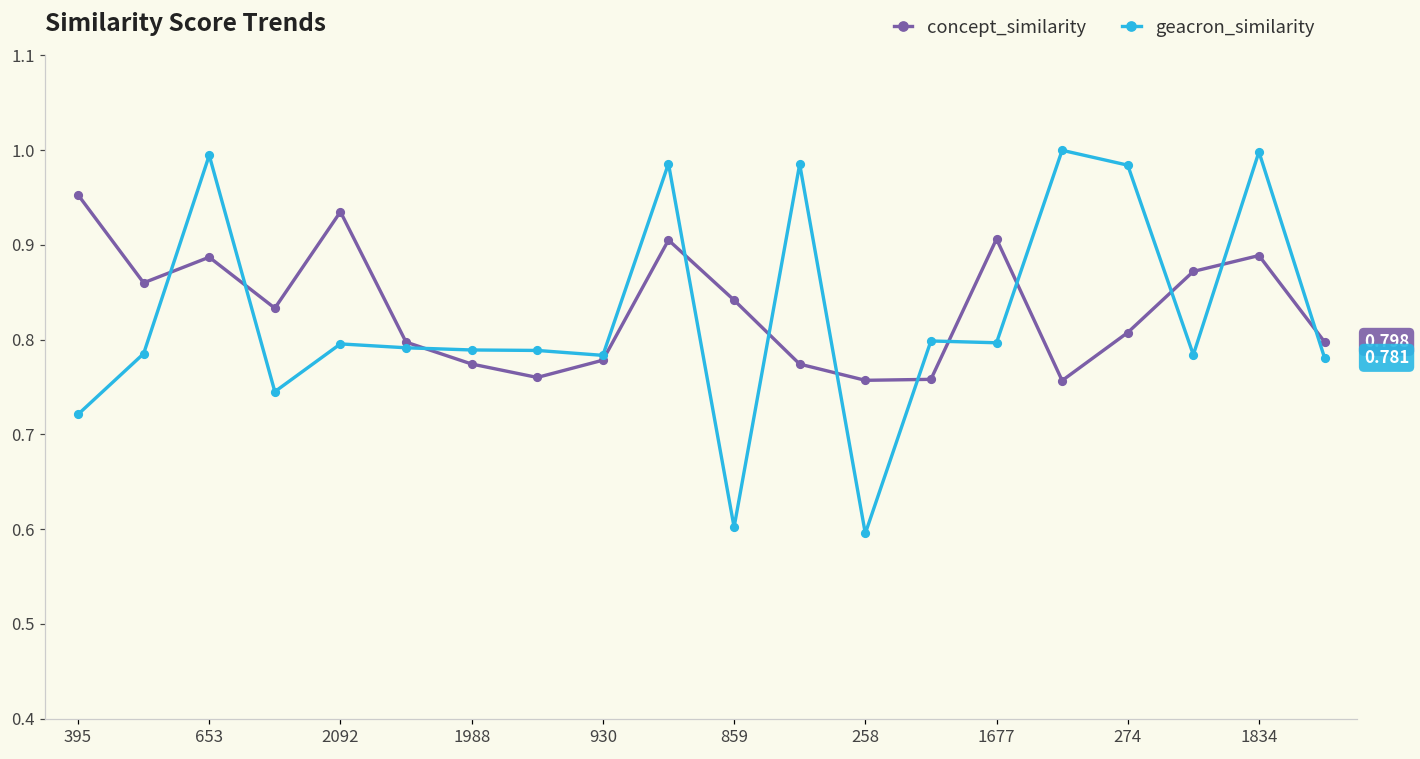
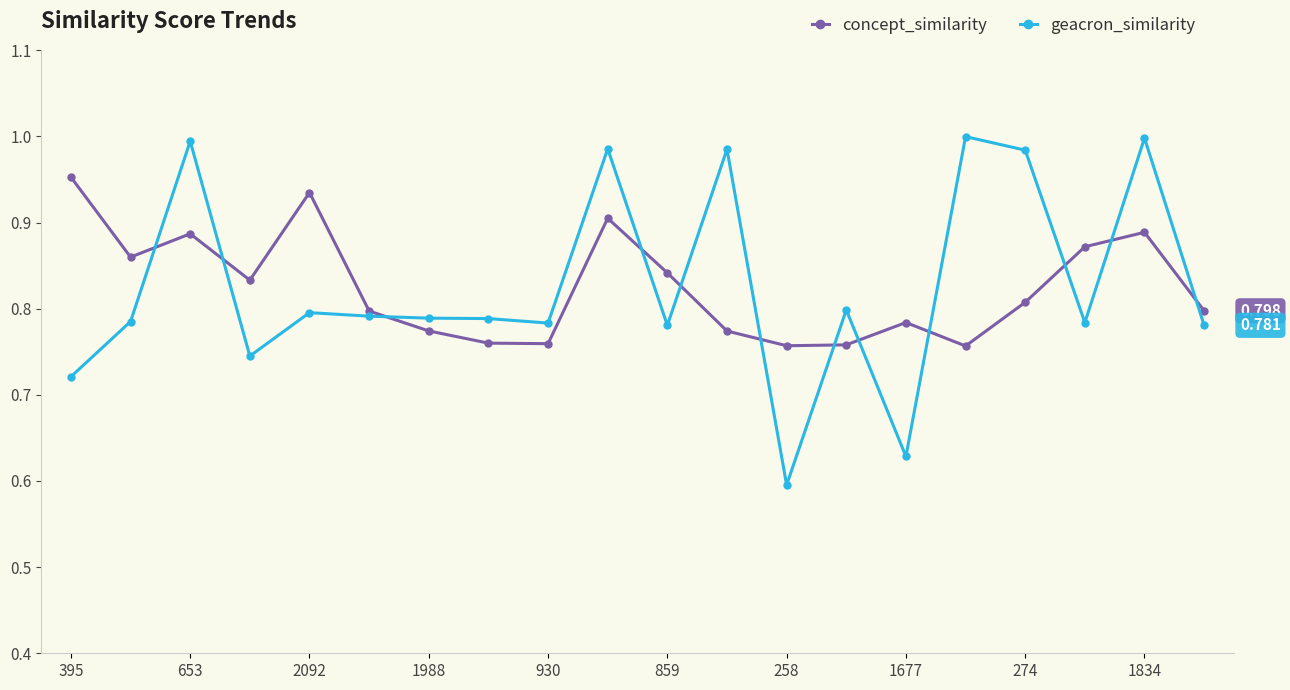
concept_similarity, 930: 0.78 -> 0.76
geacron_similarity, 859: 0.60 -> 0.78
concept_similarity, 1677: 0.91 -> 0.78
geacron_similarity, 1677: 0.80 -> 0.63
